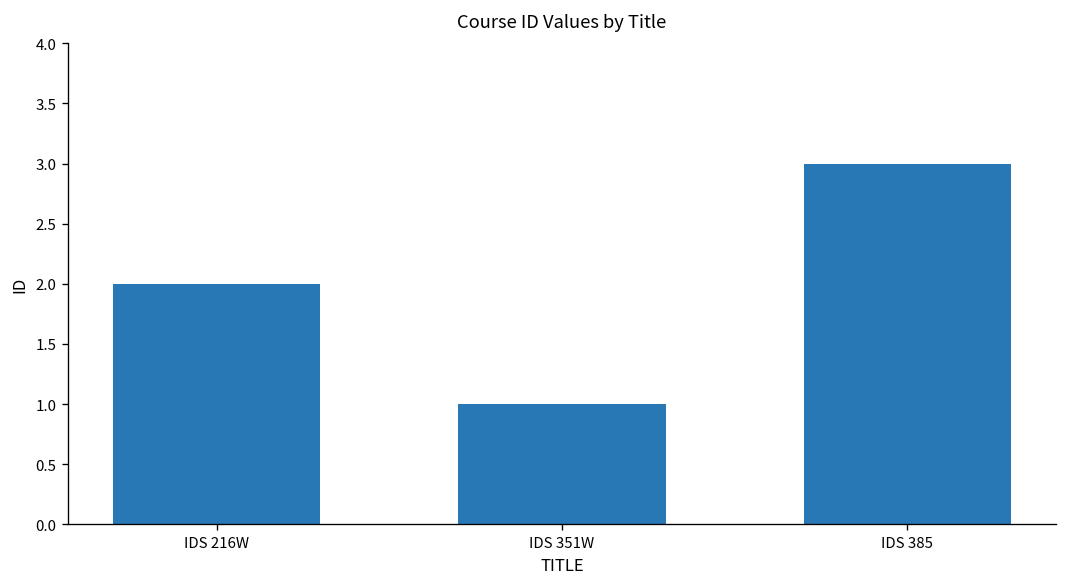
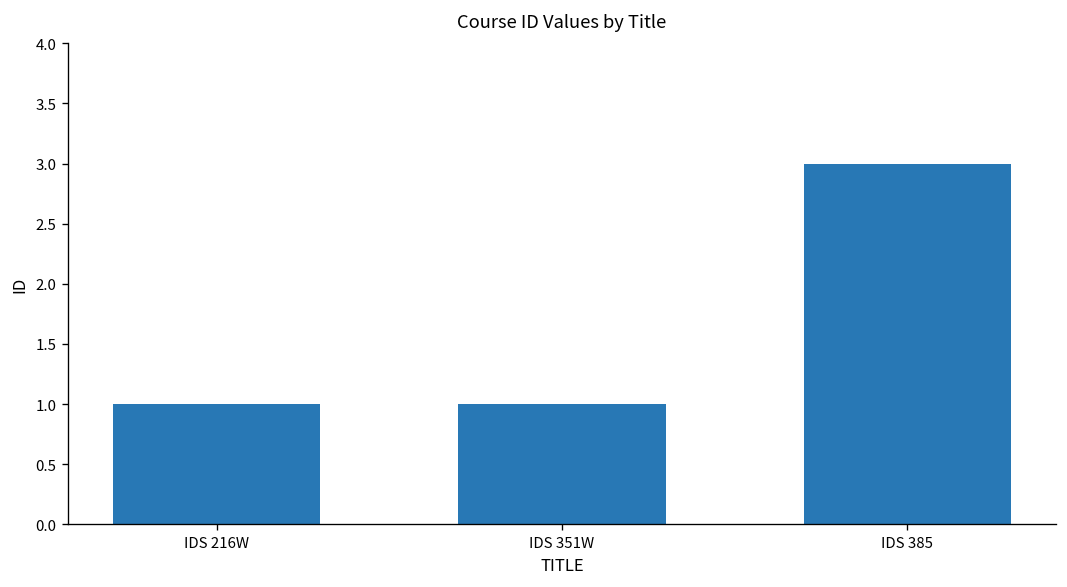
IDS 216W: 2 -> 1
